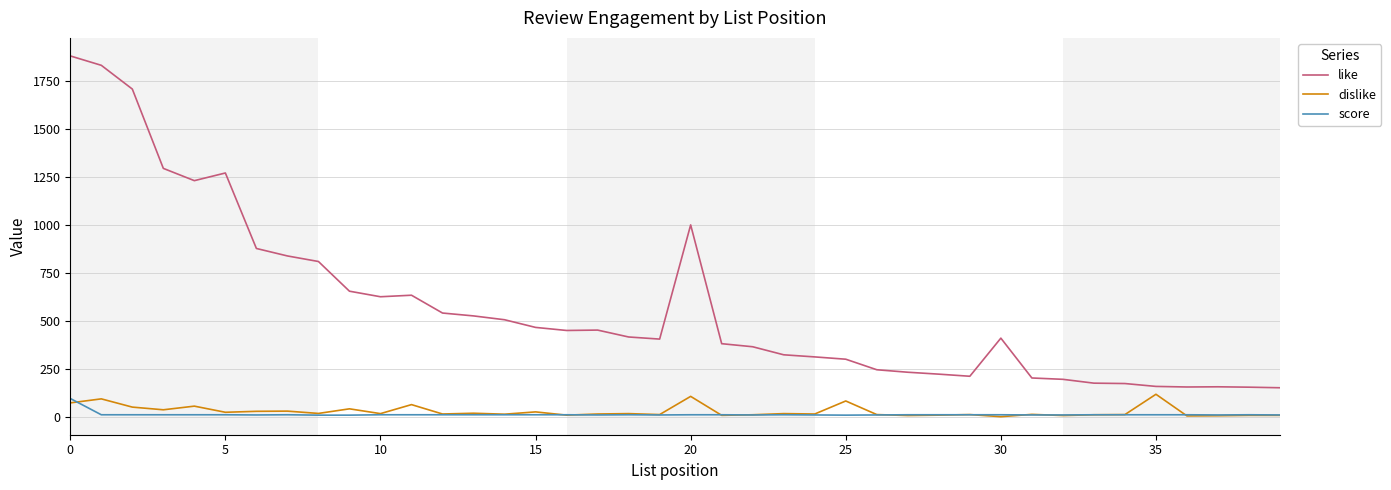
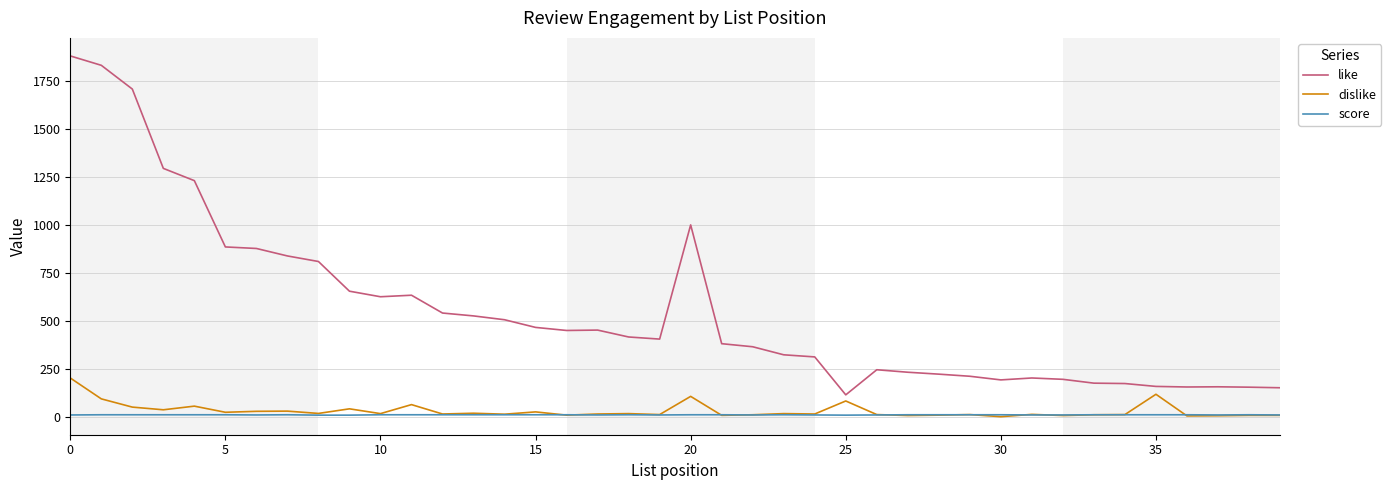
dislike, 0: 70 -> 200
score, 0: 100 -> 10
like, 5: 1270 -> 890
like, 25: 300 -> 110
like, 30: 410 -> 190
